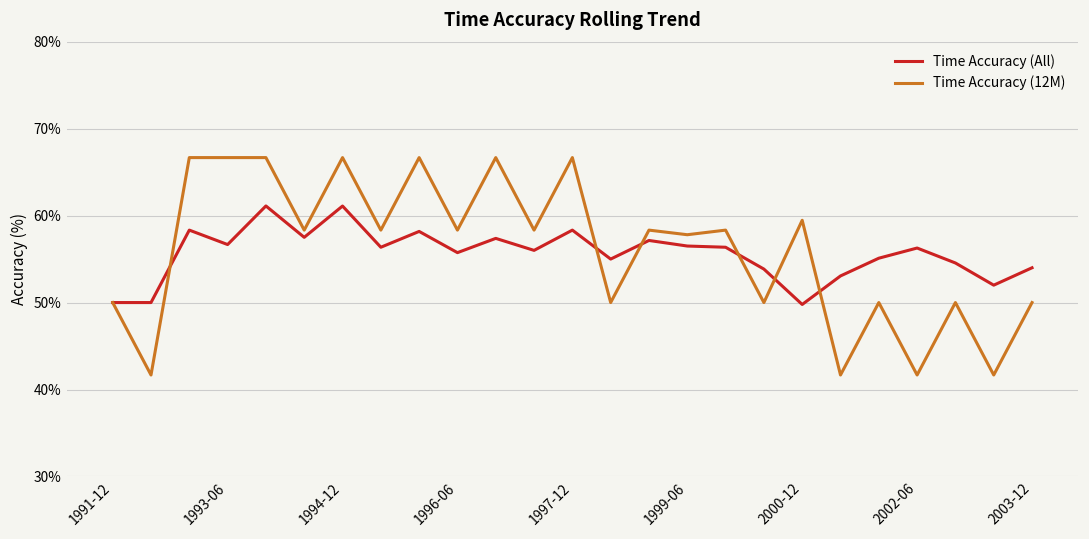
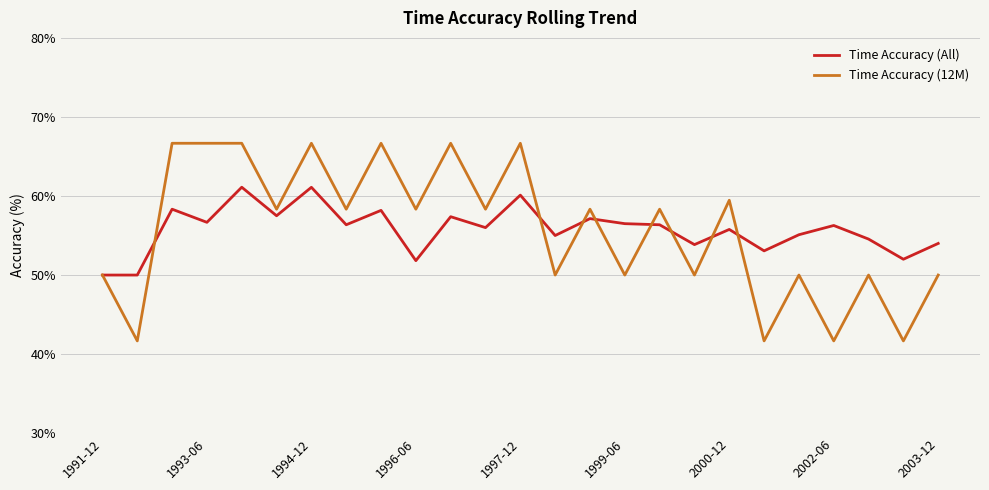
Time Accuracy (All), 1996-06: 56% -> 52%
Time Accuracy (All), 1997-12: 58% -> 60%
Time Accuracy (12M), 1999-06: 58% -> 50%
Time Accuracy (All), 2000-12: 50% -> 56%
